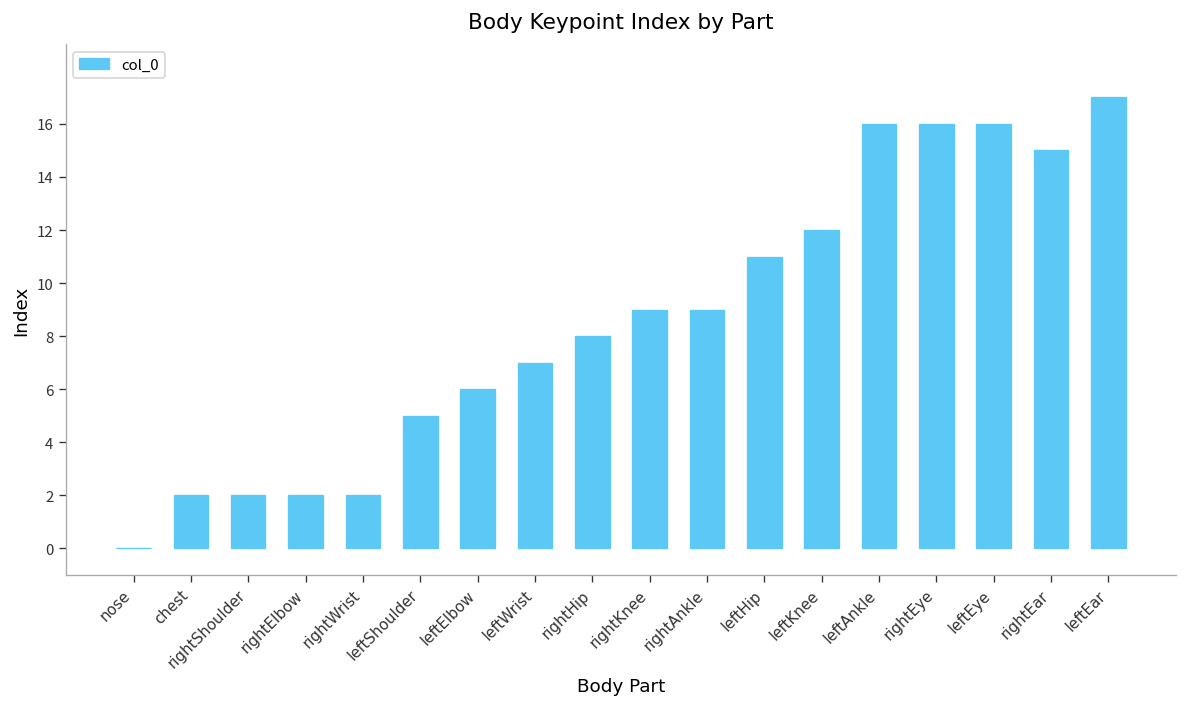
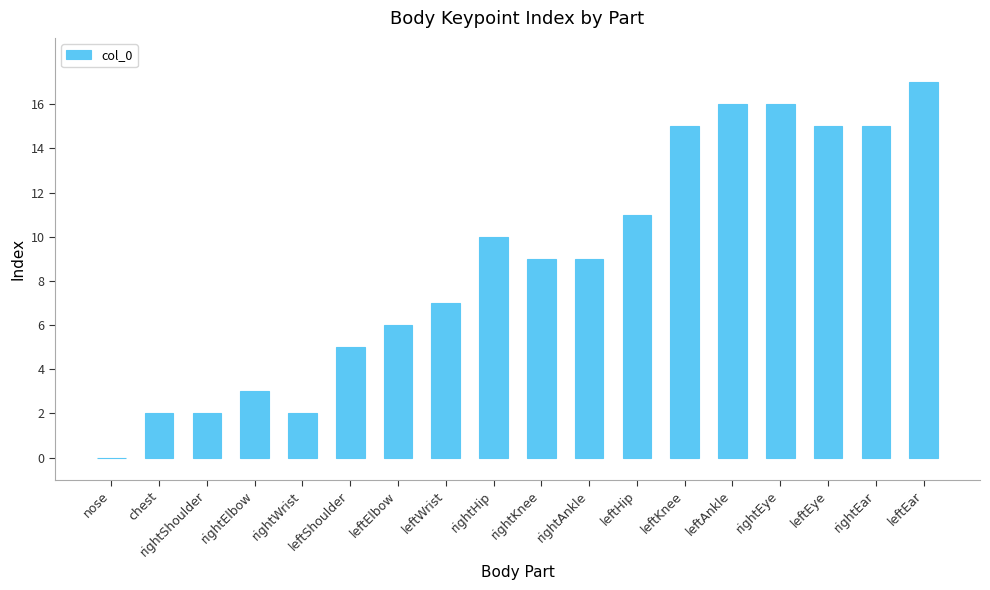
rightElbow: 2 -> 3
rightHip: 8 -> 10
leftKnee: 12 -> 15
leftEye: 16 -> 15
